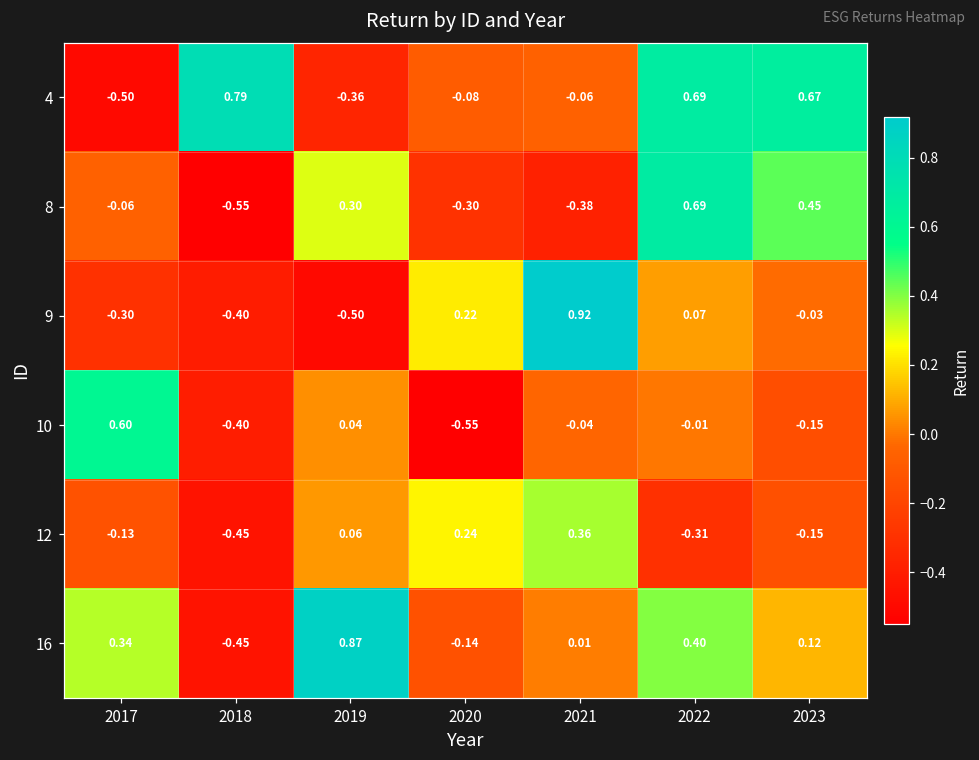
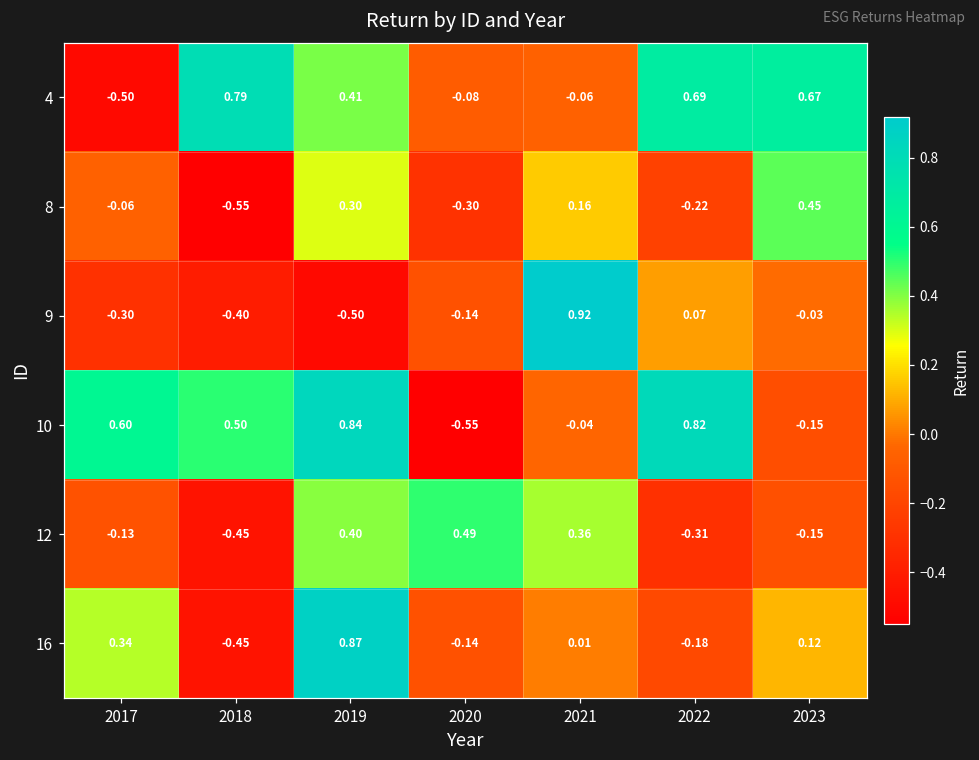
4, 2019: -0.36 -> 0.41
8, 2021: -0.38 -> 0.16
8, 2022: 0.69 -> -0.22
9, 2020: 0.22 -> -0.14
10, 2018: -0.40 -> 0.50
10, 2019: 0.04 -> 0.84
10, 2022: -0.01 -> 0.82
12, 2019: 0.06 -> 0.40
12, 2020: 0.24 -> 0.49
16, 2022: 0.40 -> -0.18
